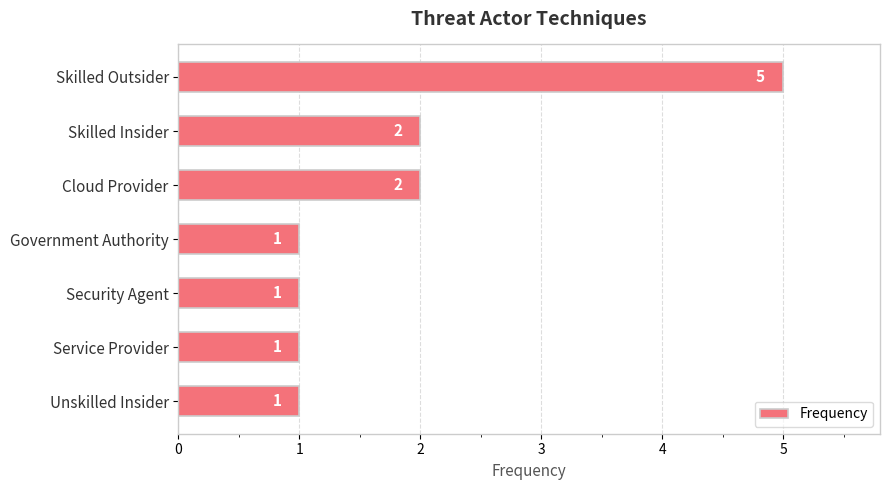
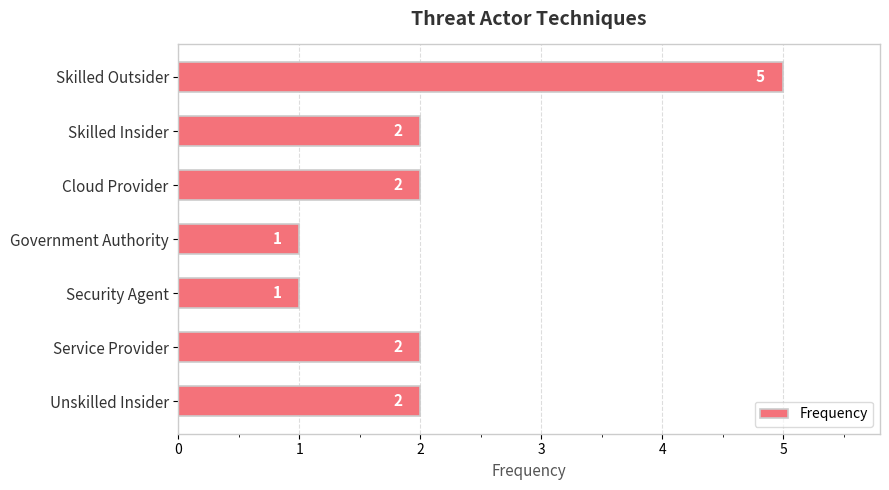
Service Provider: 1 -> 2
Unskilled Insider: 1 -> 2
